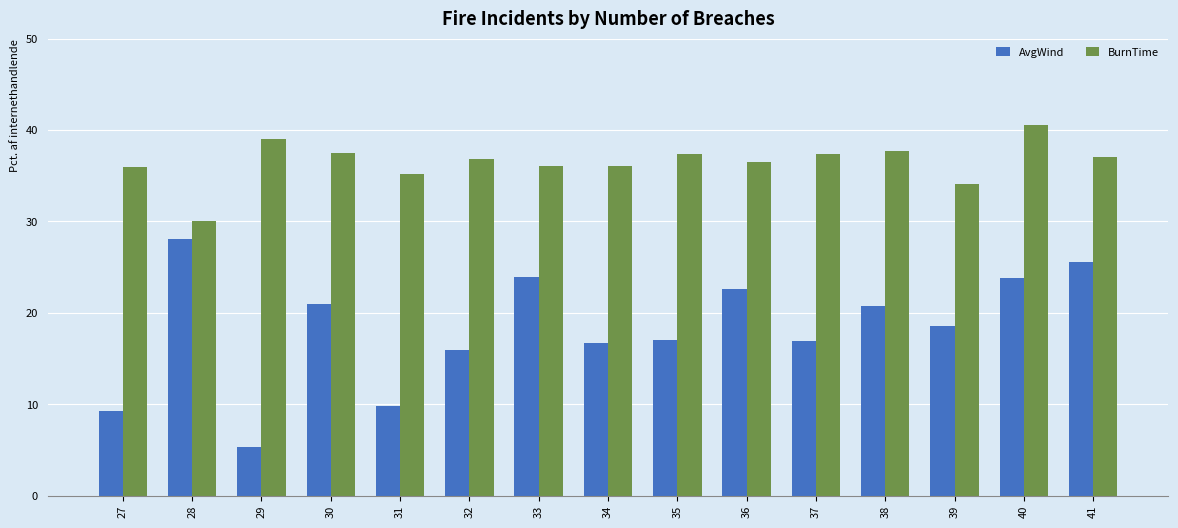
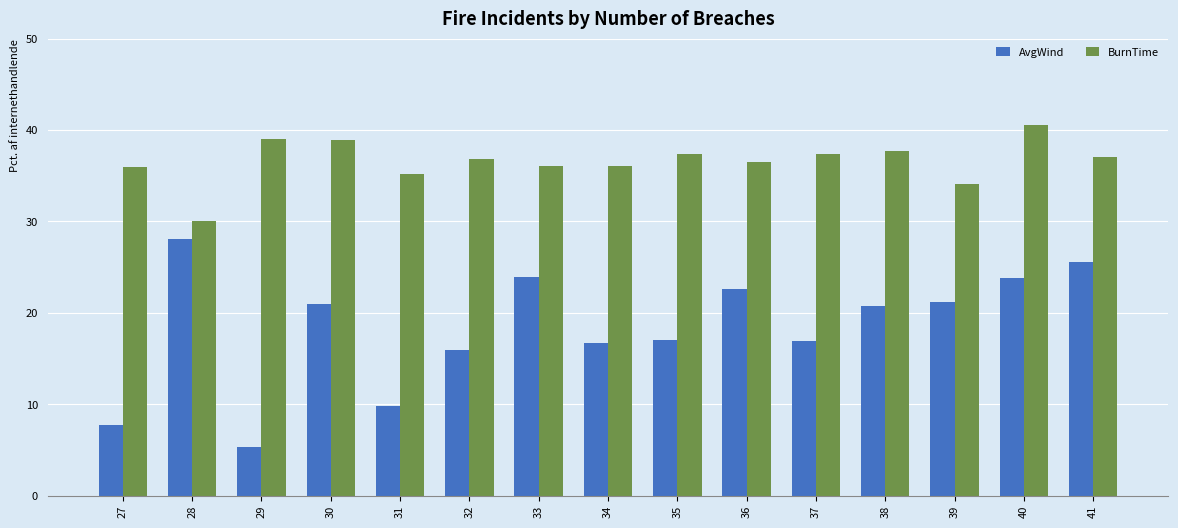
AvgWind, 27: 9 -> 8
BurnTime, 30: 37 -> 39
AvgWind, 39: 19 -> 21
